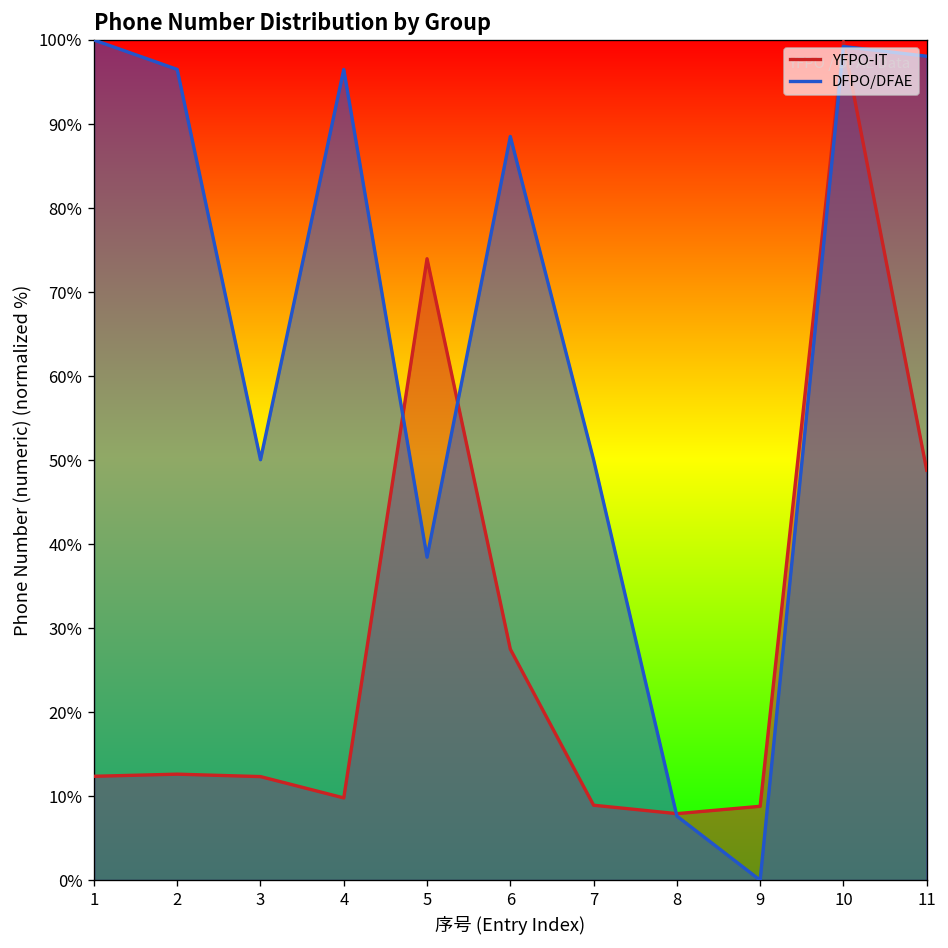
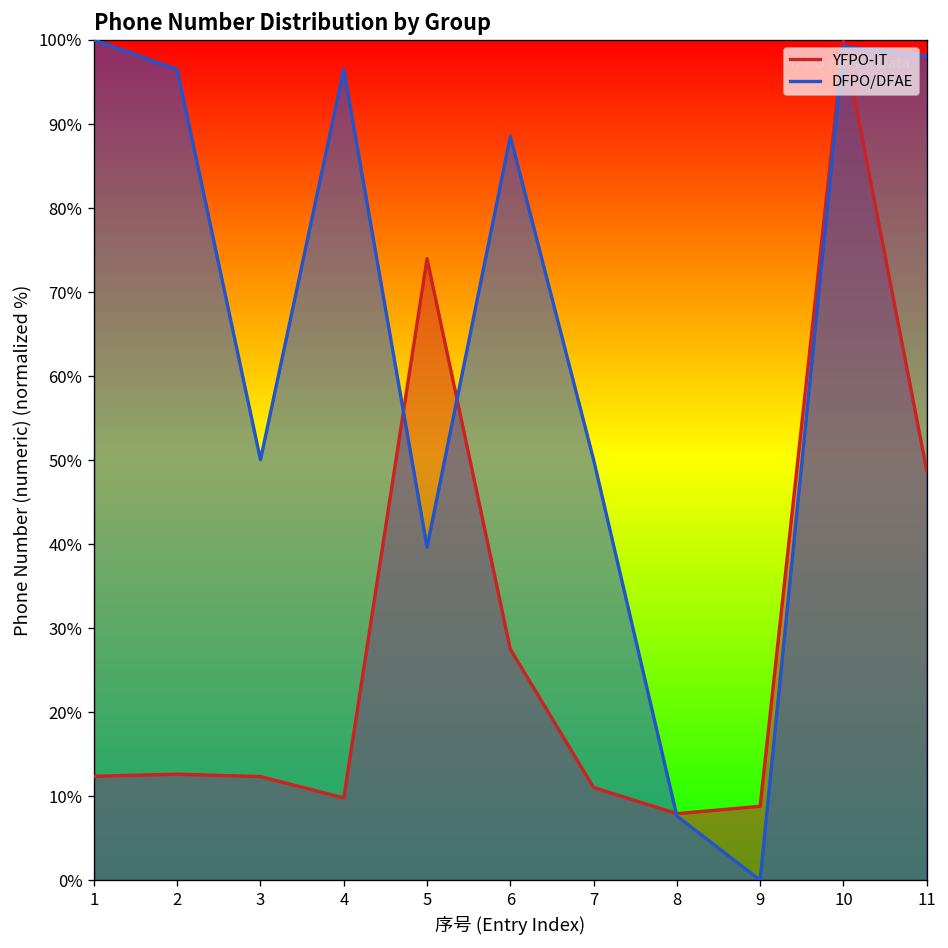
DFPO/DFAE, 5: 38% -> 40%
YFPO-IT, 7: 9% -> 11%
